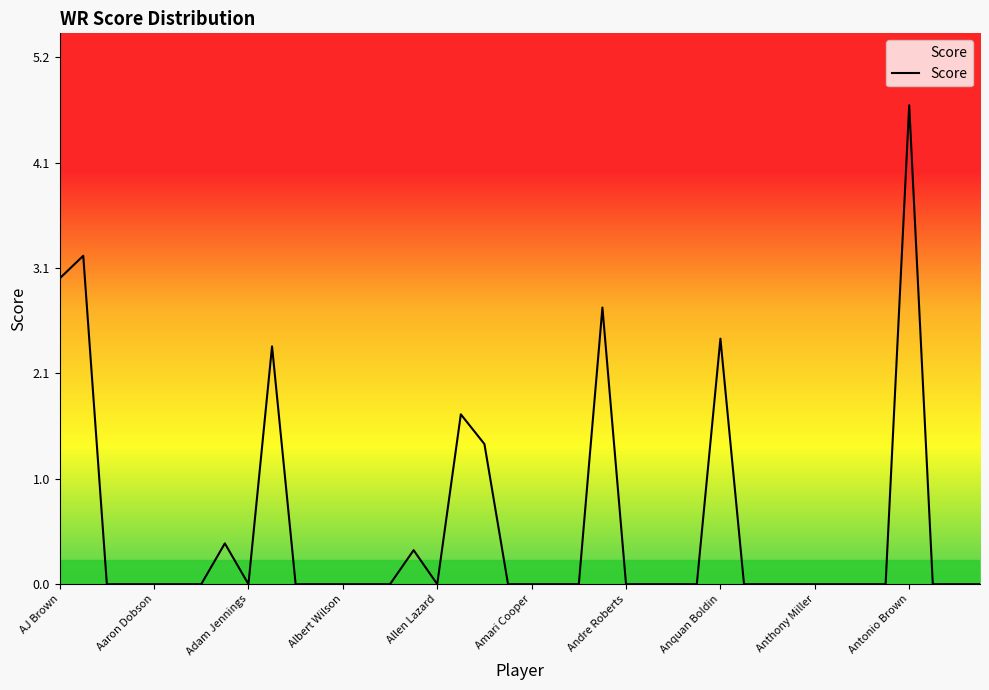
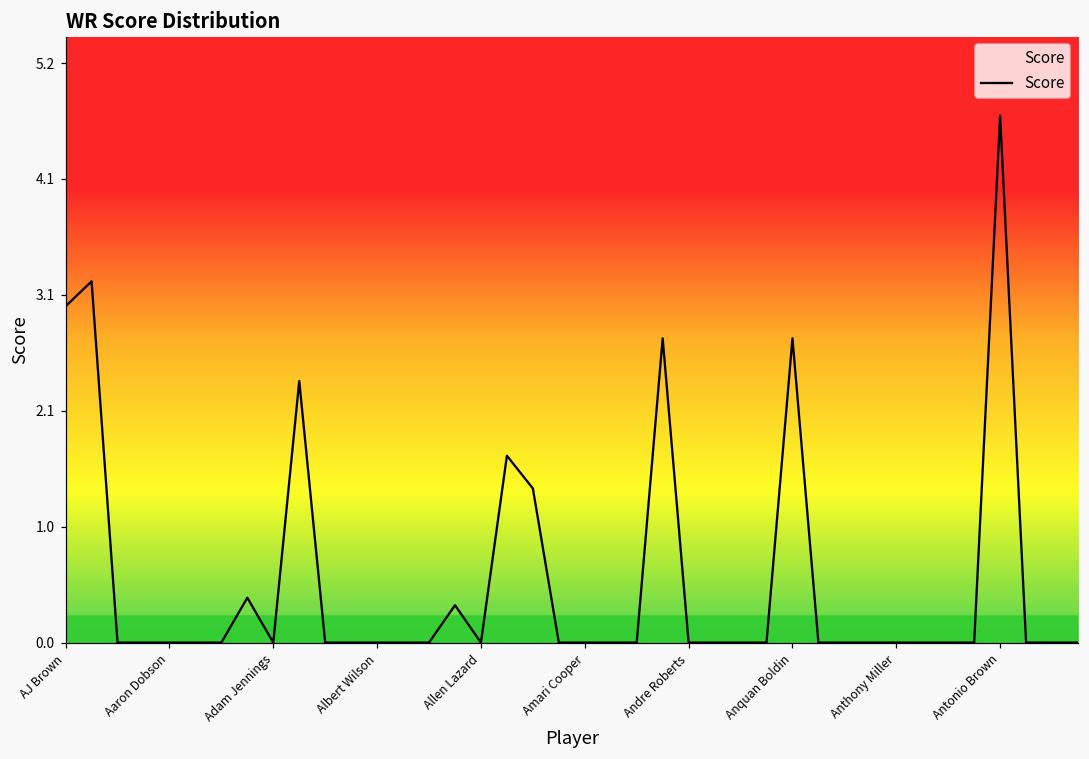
Anquan Boldin: 2.41 -> 2.71
